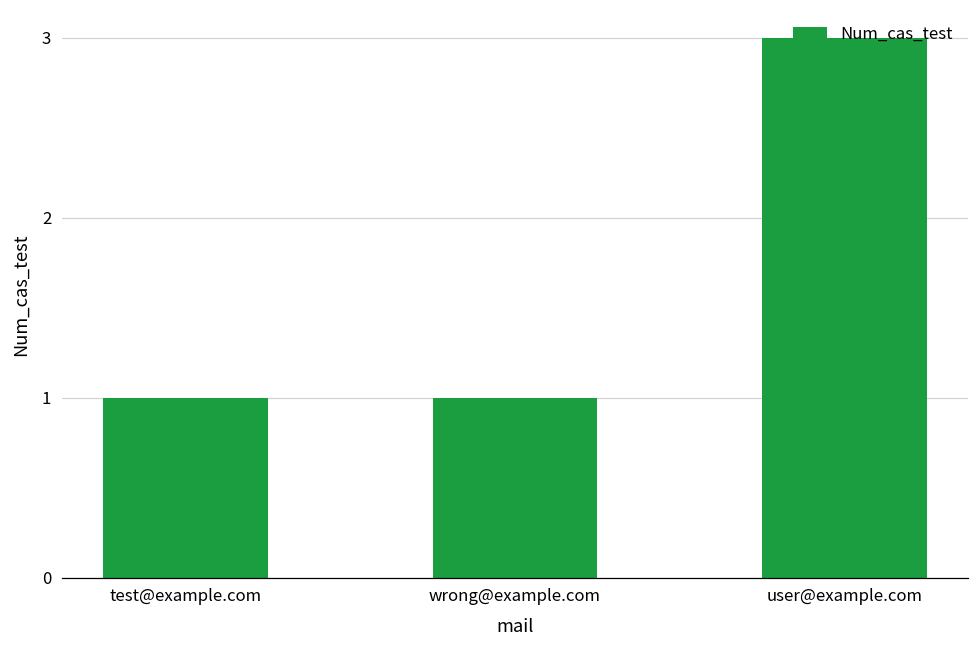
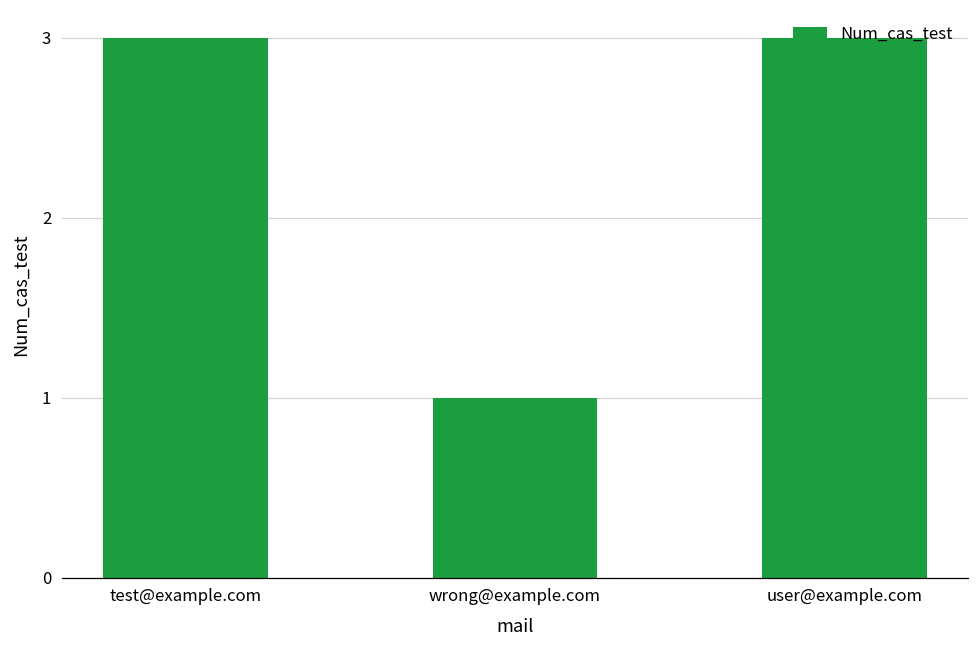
test@example.com: 1 -> 3
